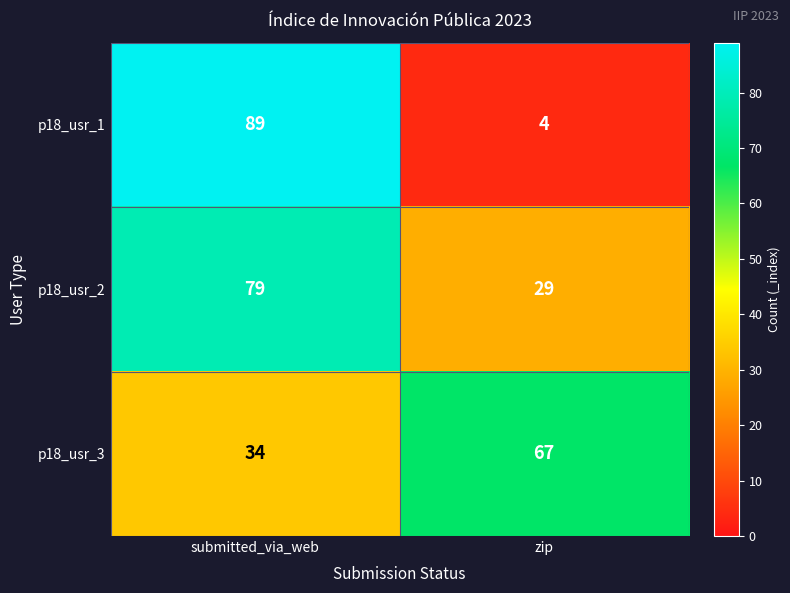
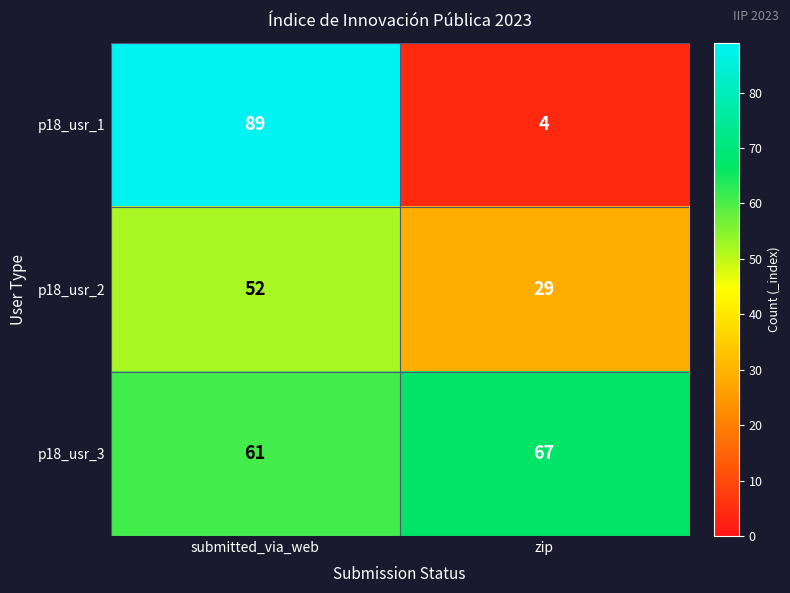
p18_usr_2, submitted_via_web: 79 -> 52
p18_usr_3, submitted_via_web: 34 -> 61
